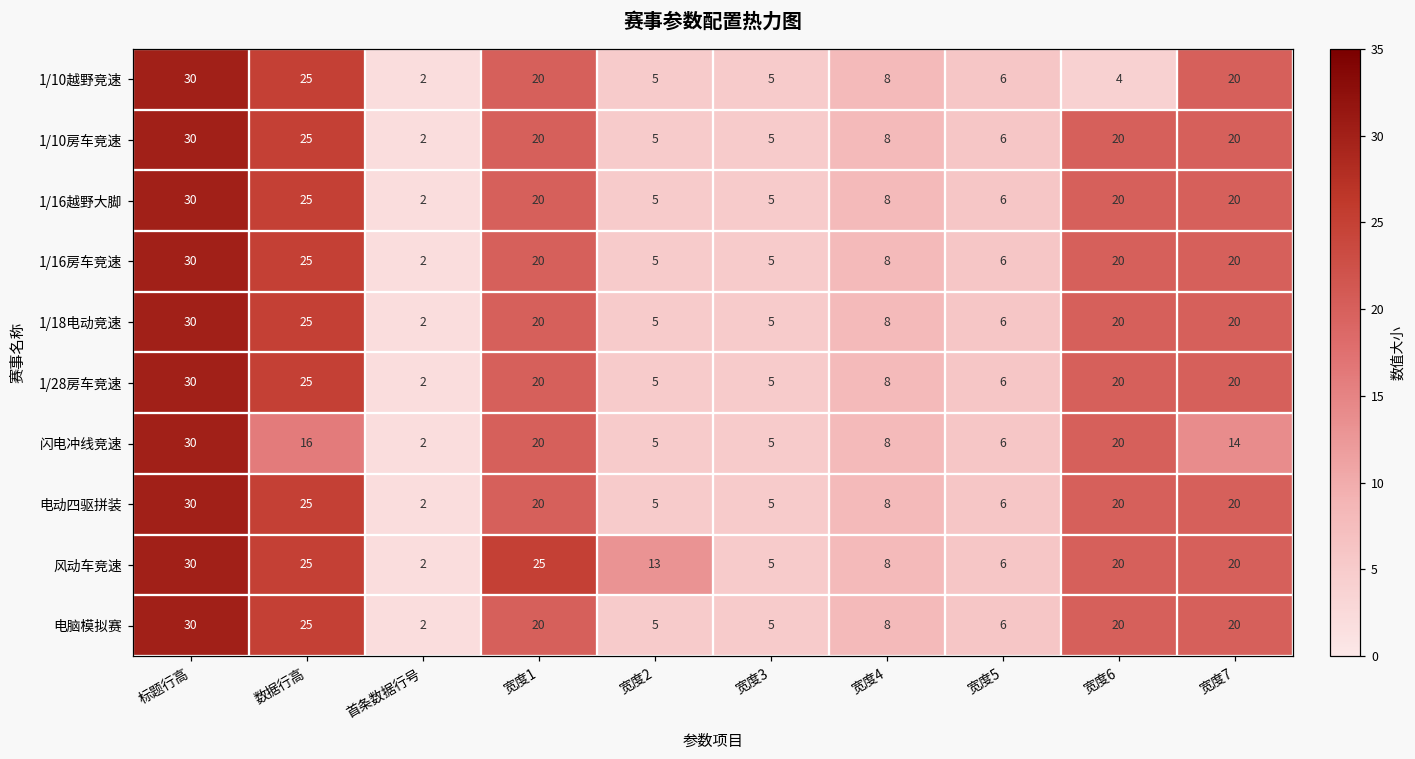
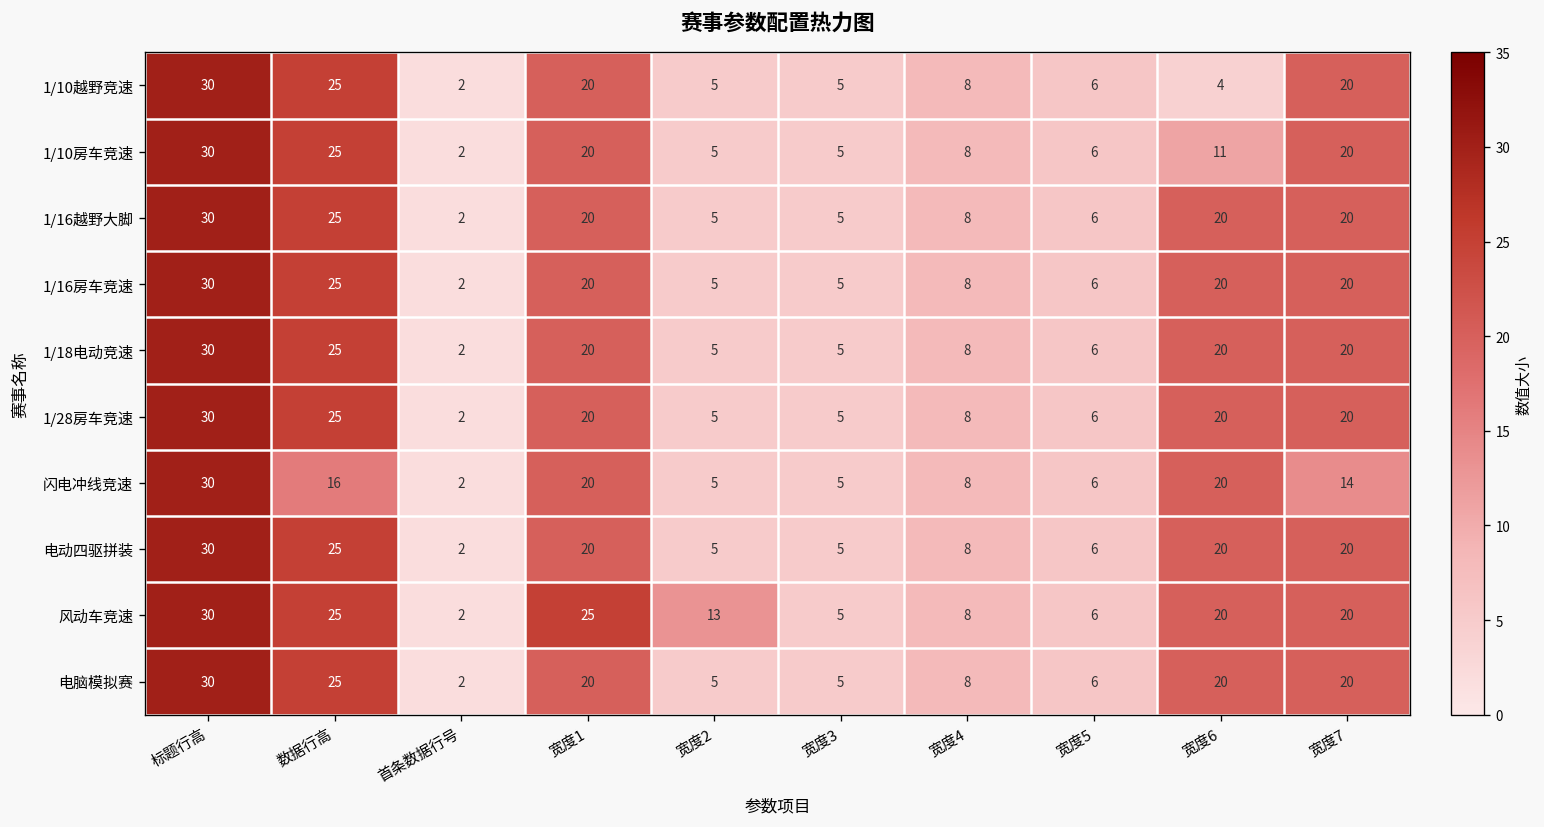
1/10房车竞速, 宽度6: 20 -> 11
